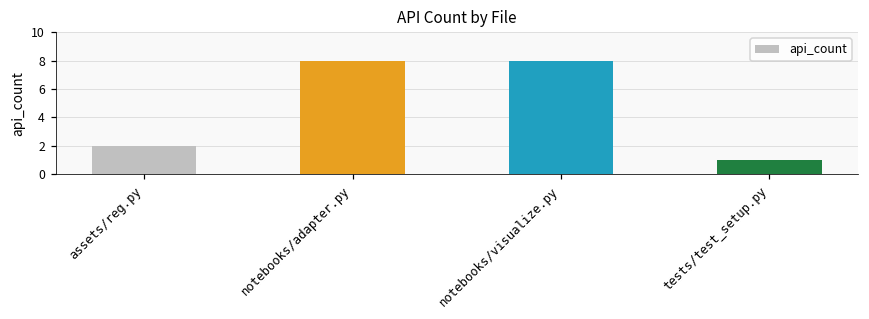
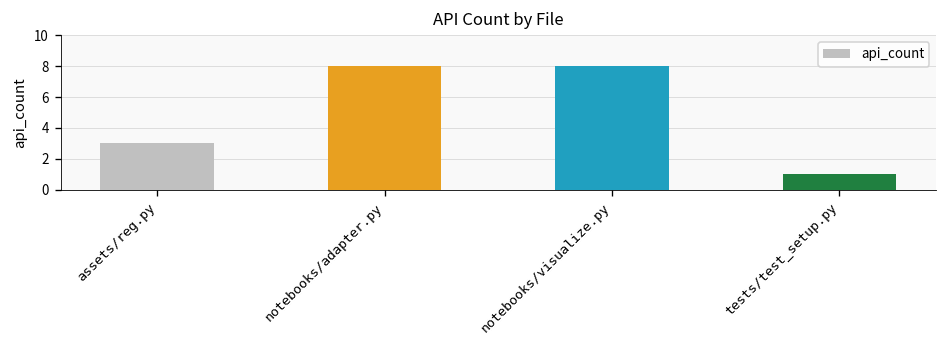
assets/reg.py: 2 -> 3
